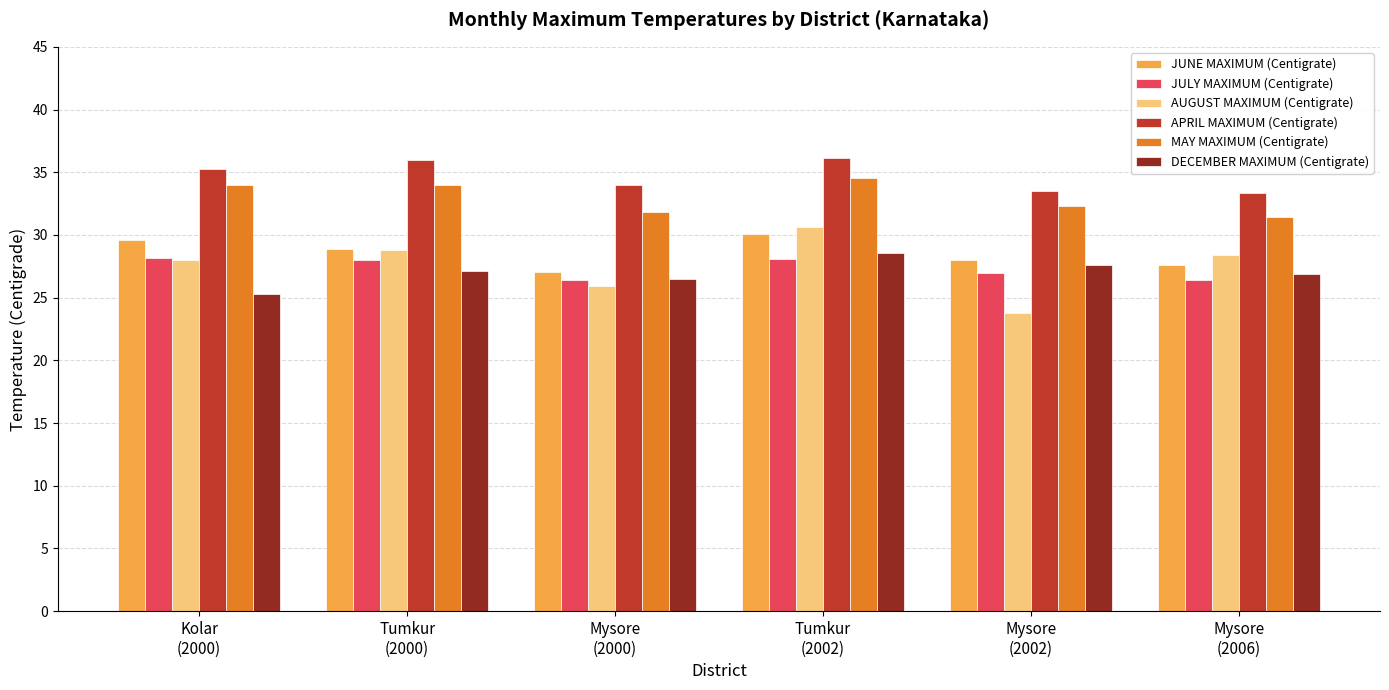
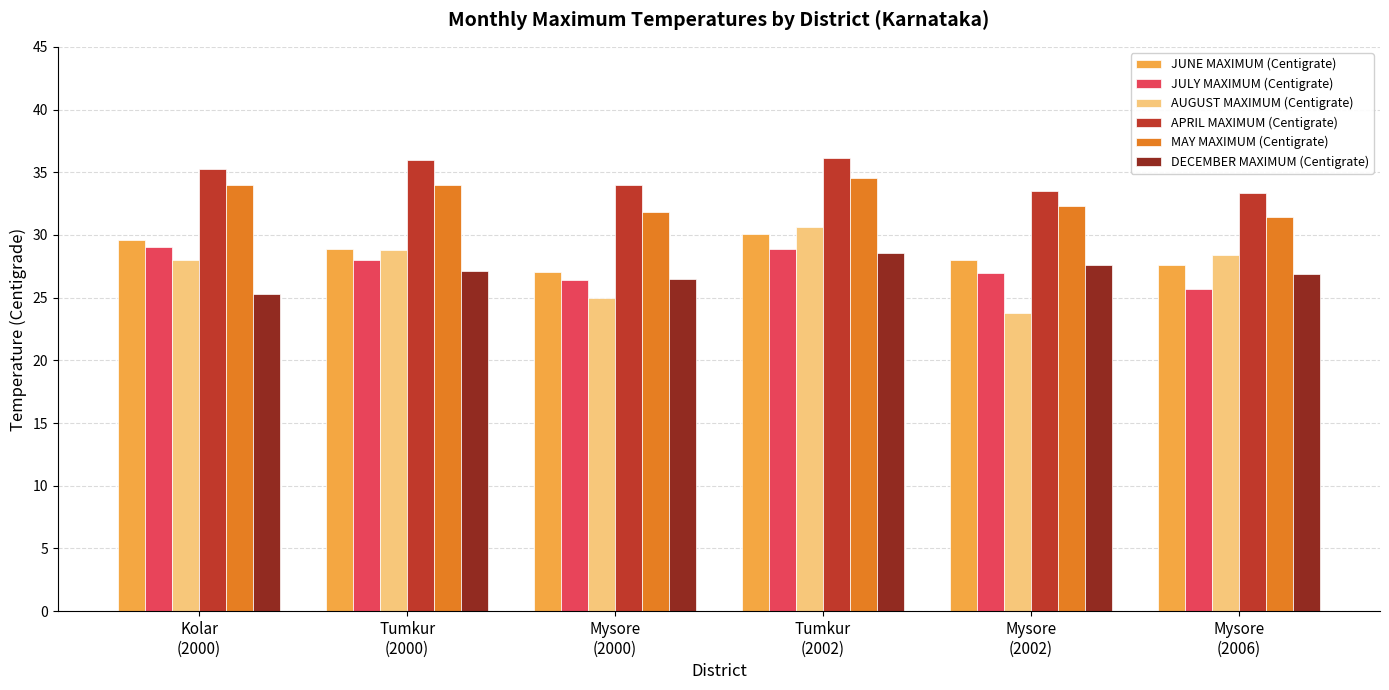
JULY MAXIMUM (Centigrate), Kolar (2000): 28.2 -> 29.1
AUGUST MAXIMUM (Centigrate), Mysore (2000): 25.9 -> 25.0
JULY MAXIMUM (Centigrate), Tumkur (2002): 28.0 -> 28.8
JULY MAXIMUM (Centigrate), Mysore (2006): 26.4 -> 25.7
